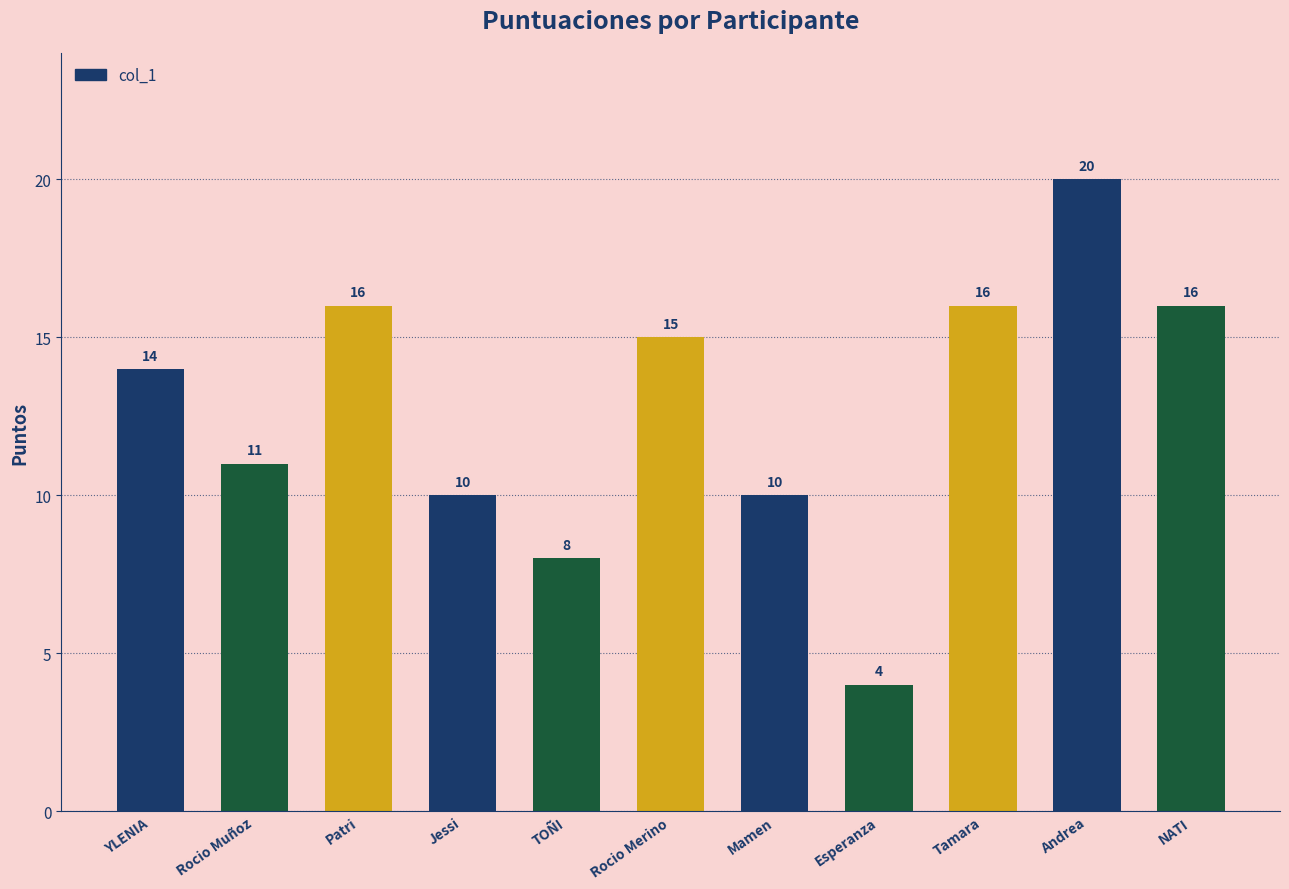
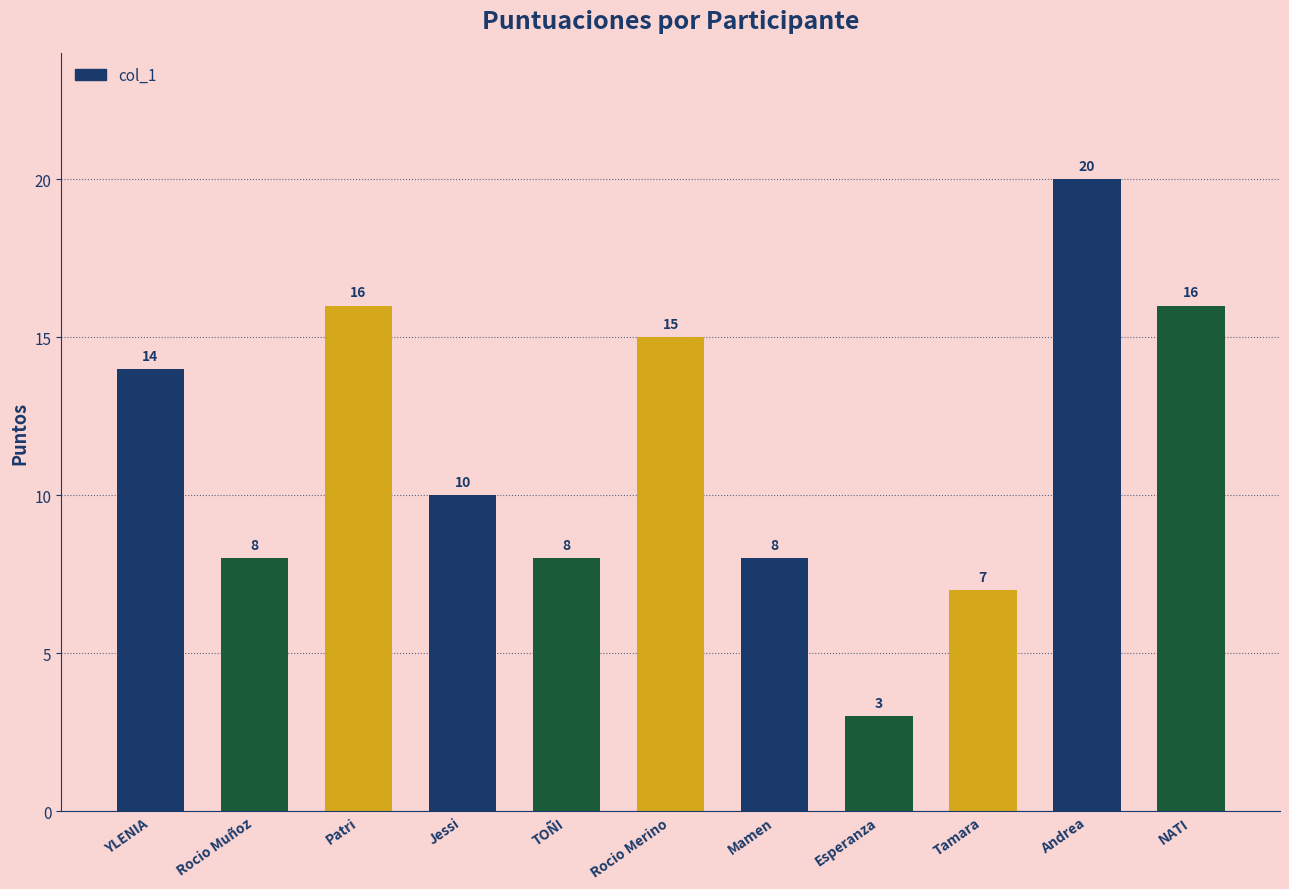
Rocio Muñoz: 11 -> 8
Mamen: 10 -> 8
Esperanza: 4 -> 3
Tamara: 16 -> 7
